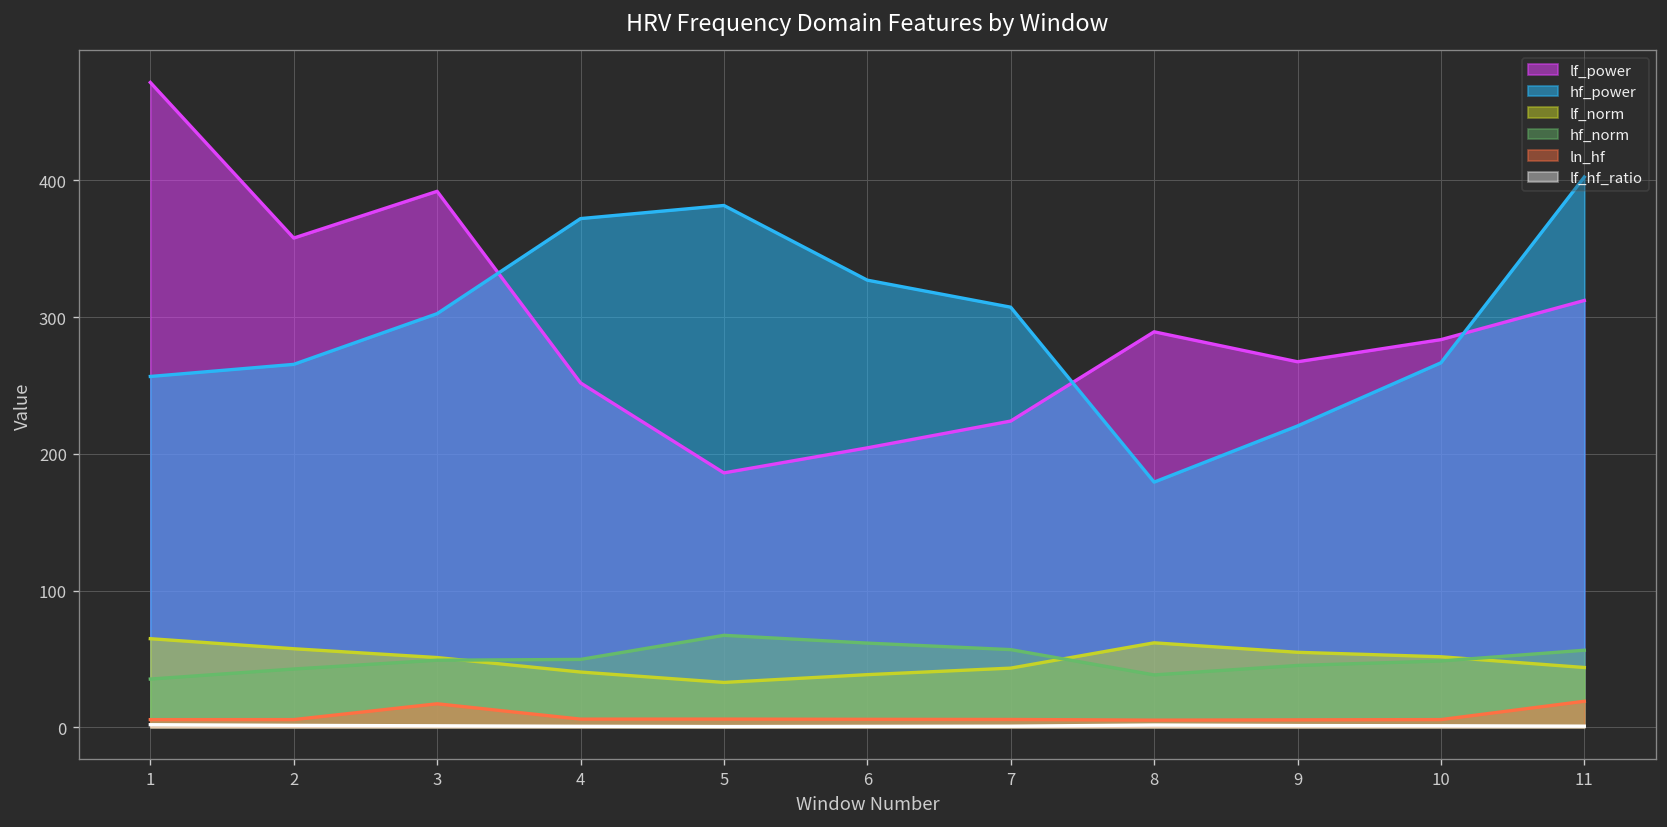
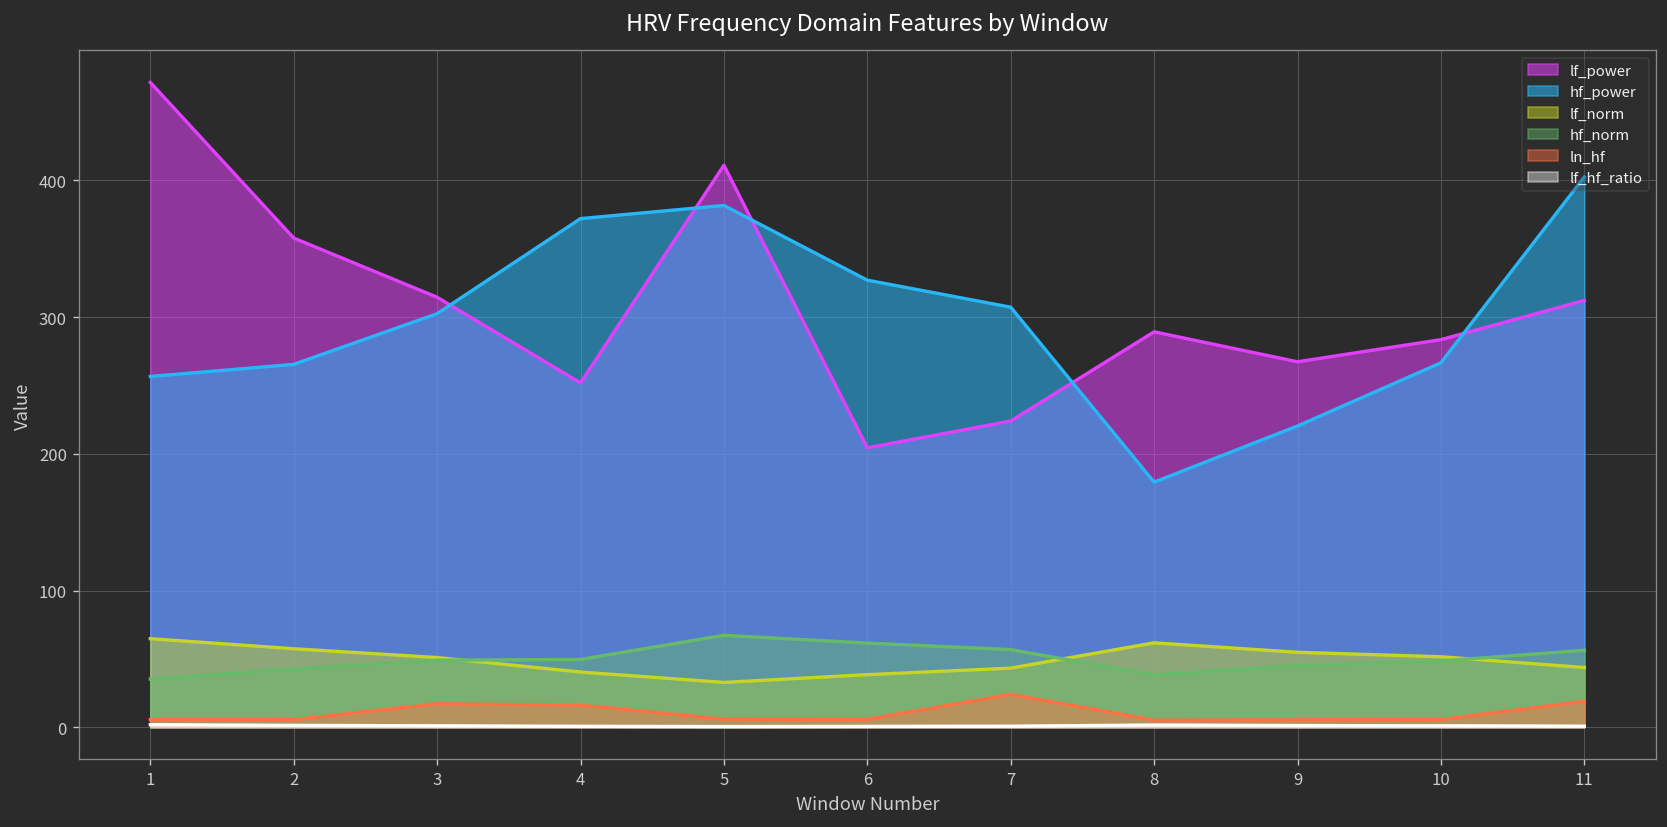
lf_power, 3: 392 -> 315
ln_hf, 4: 6 -> 16
lf_power, 5: 186 -> 411
ln_hf, 7: 6 -> 24
